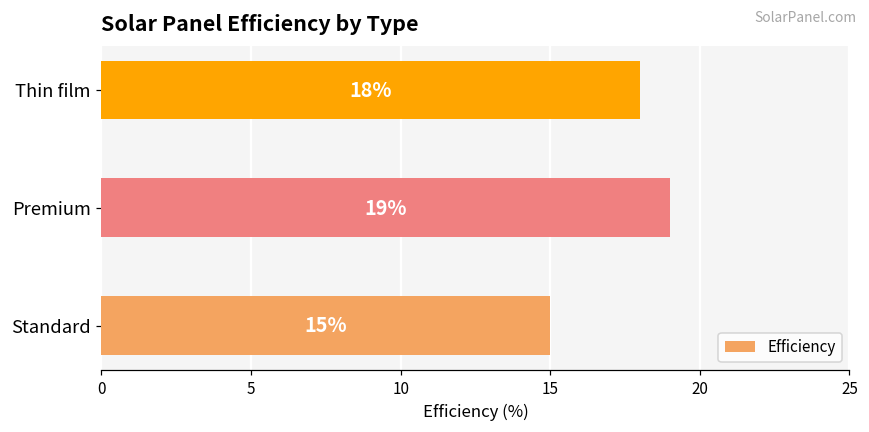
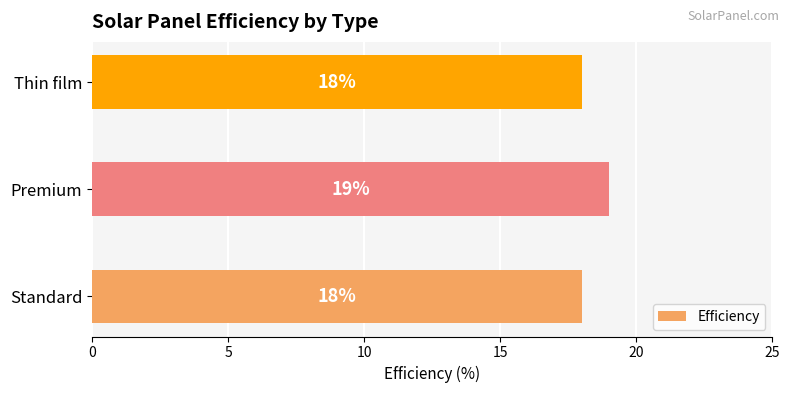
Standard: 15% -> 18%
